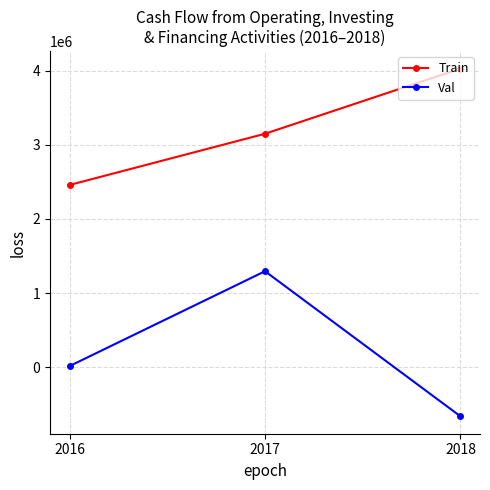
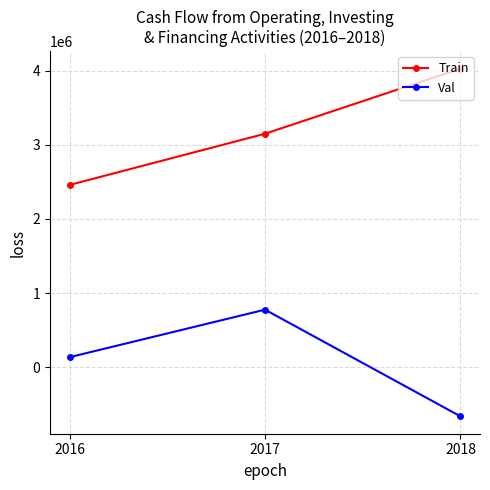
Val, 2016: 0 -> 100000
Val, 2017: 1300000 -> 800000
